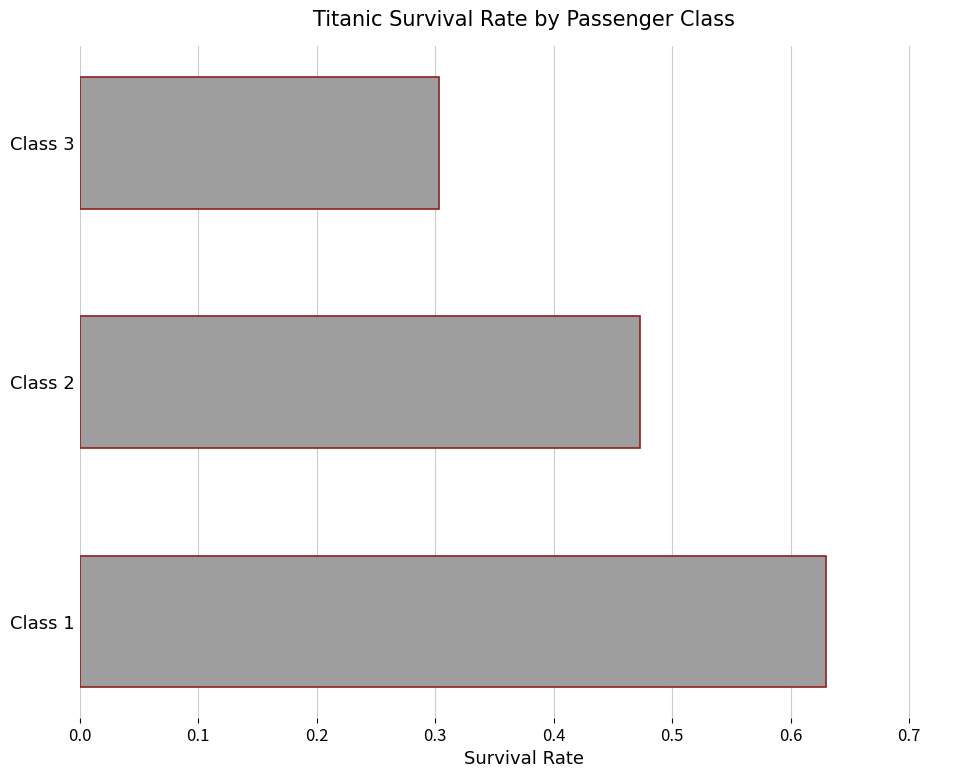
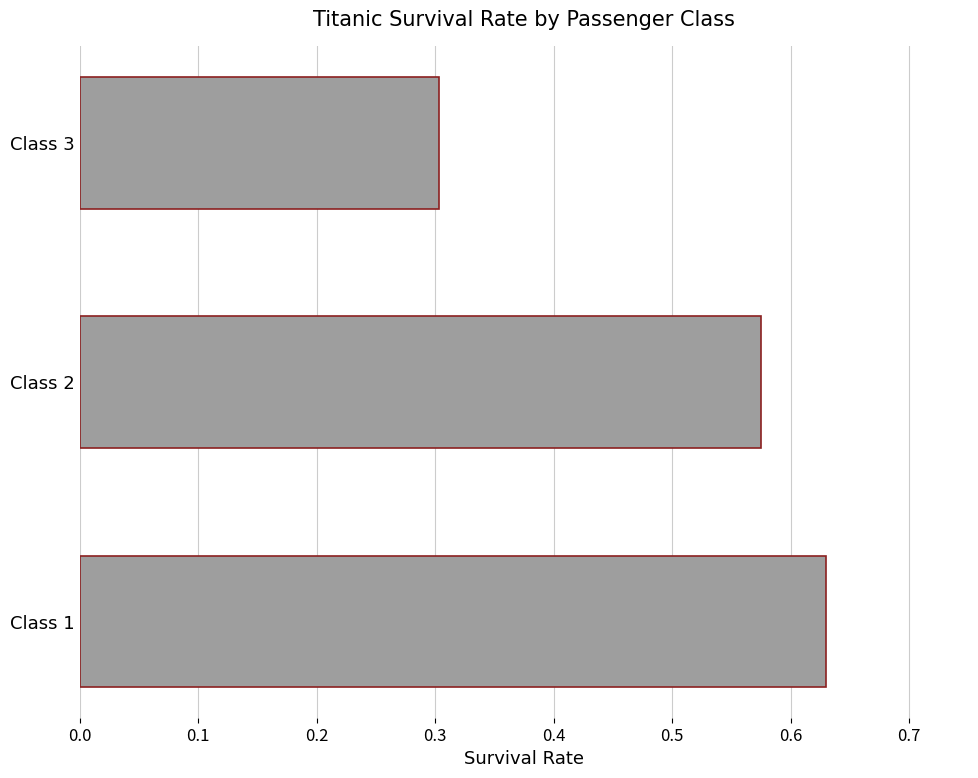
Class 2: 0.473 -> 0.575
